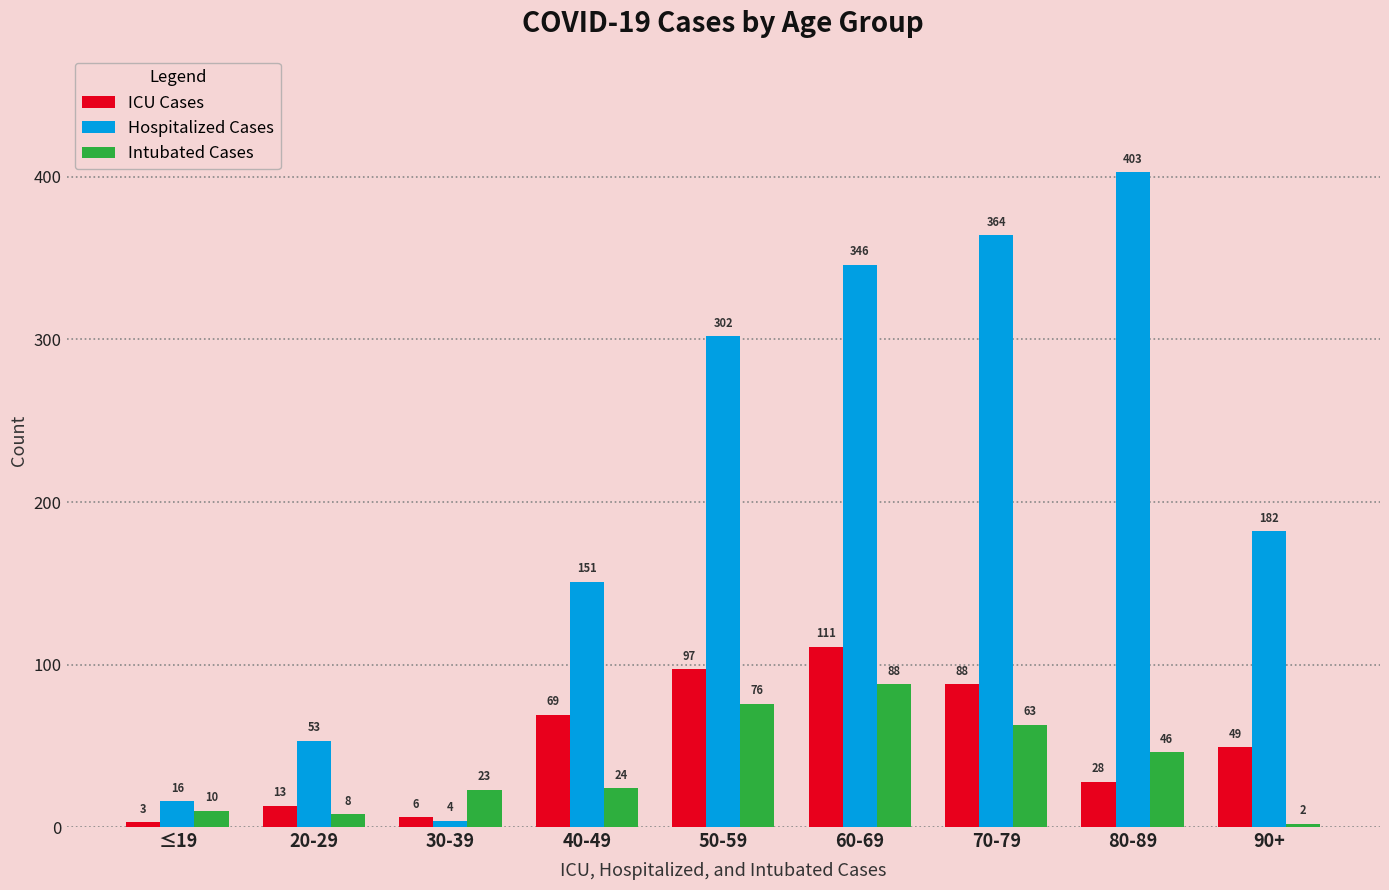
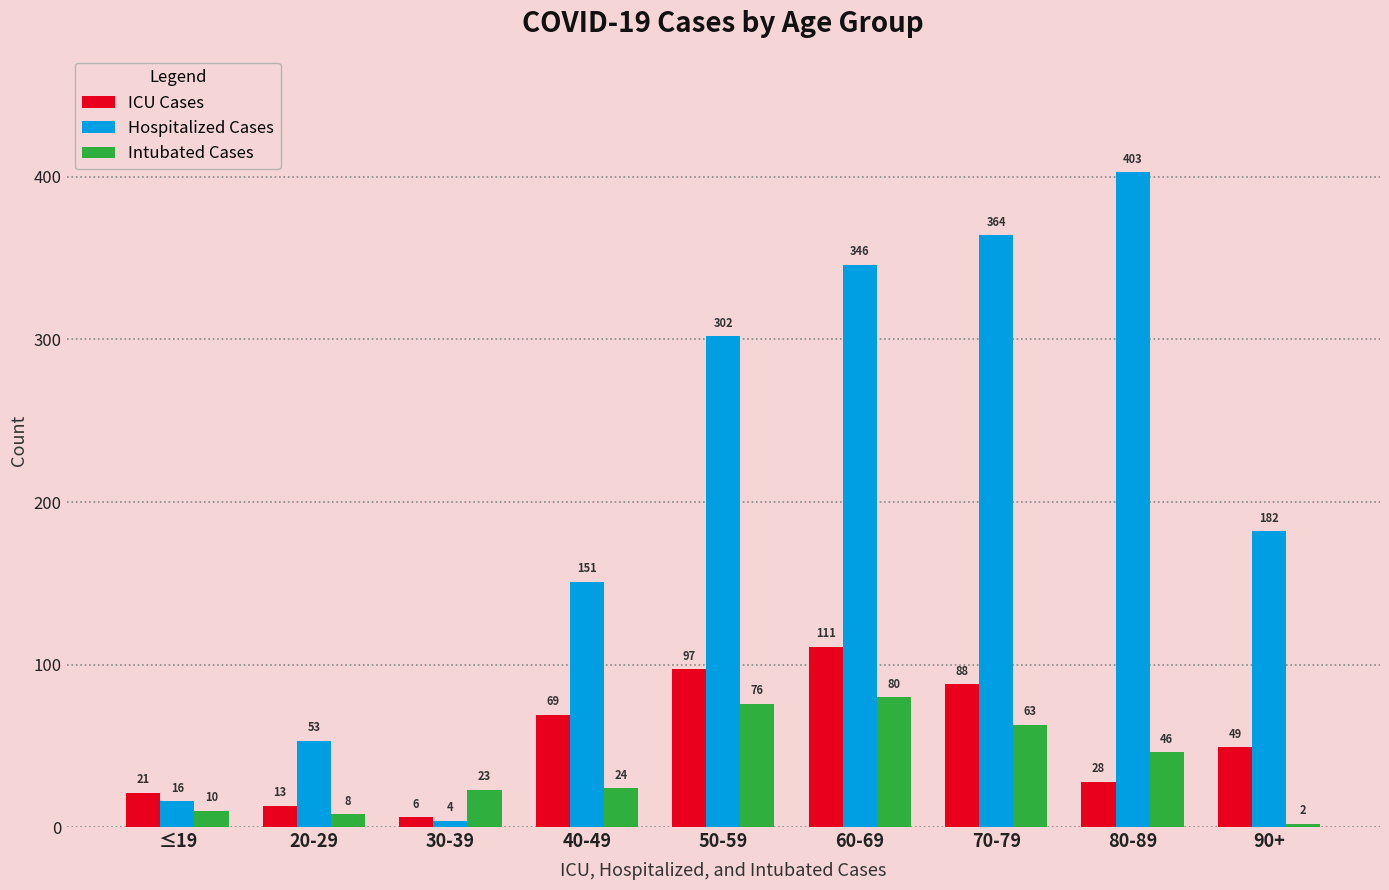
ICU Cases, ≤19: 3 -> 21
Intubated Cases, 60-69: 88 -> 80
